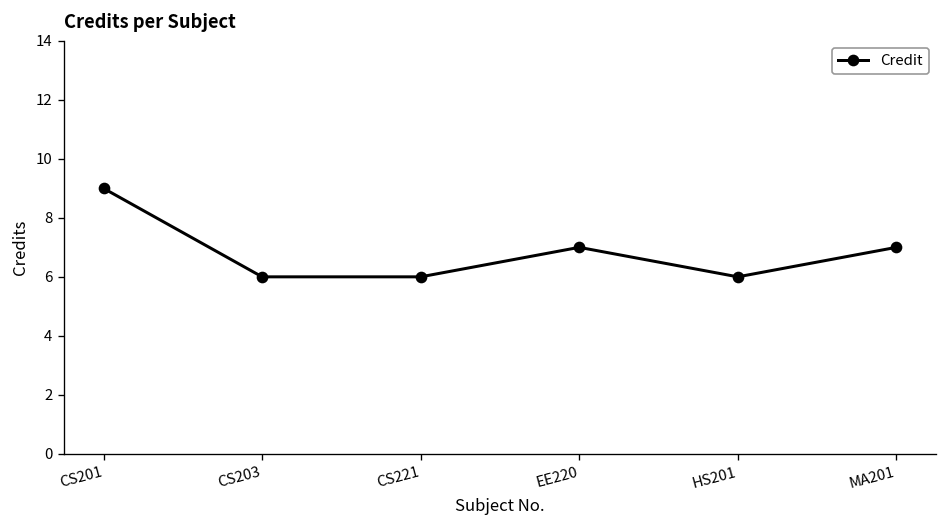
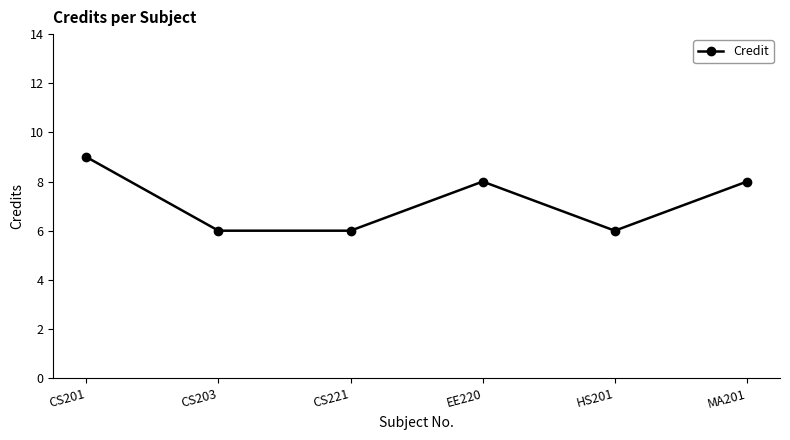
EE220: 7 -> 8
MA201: 7 -> 8
